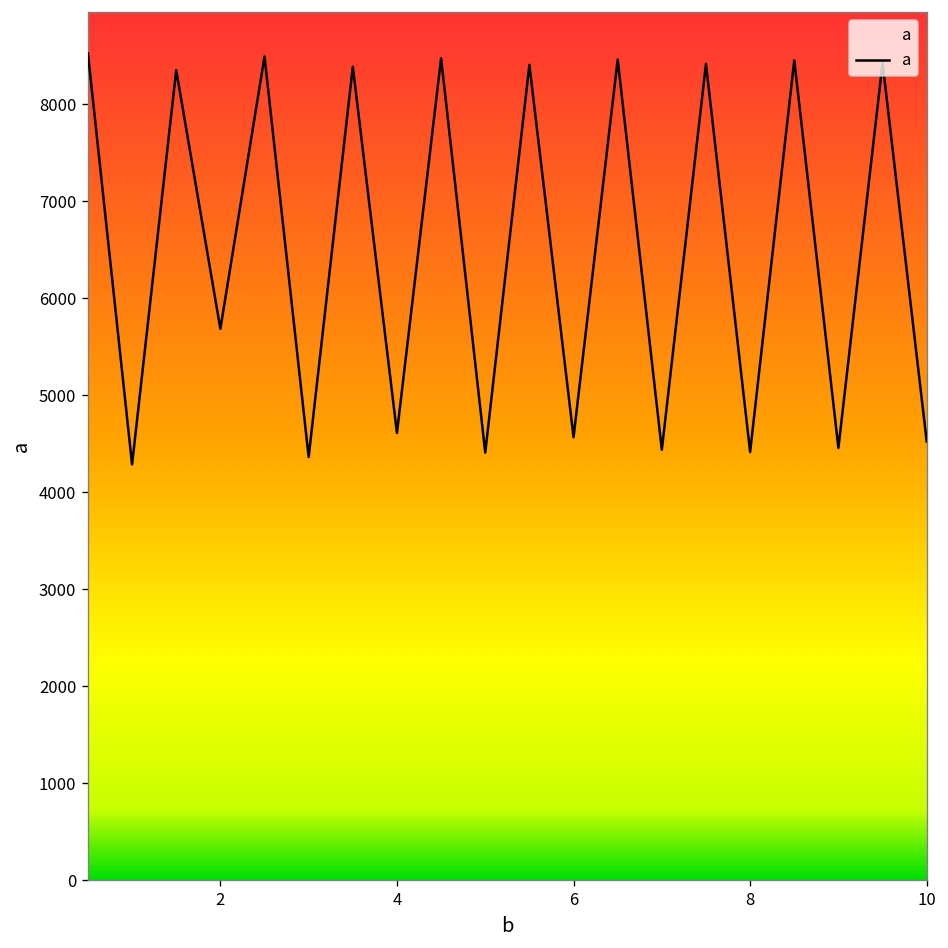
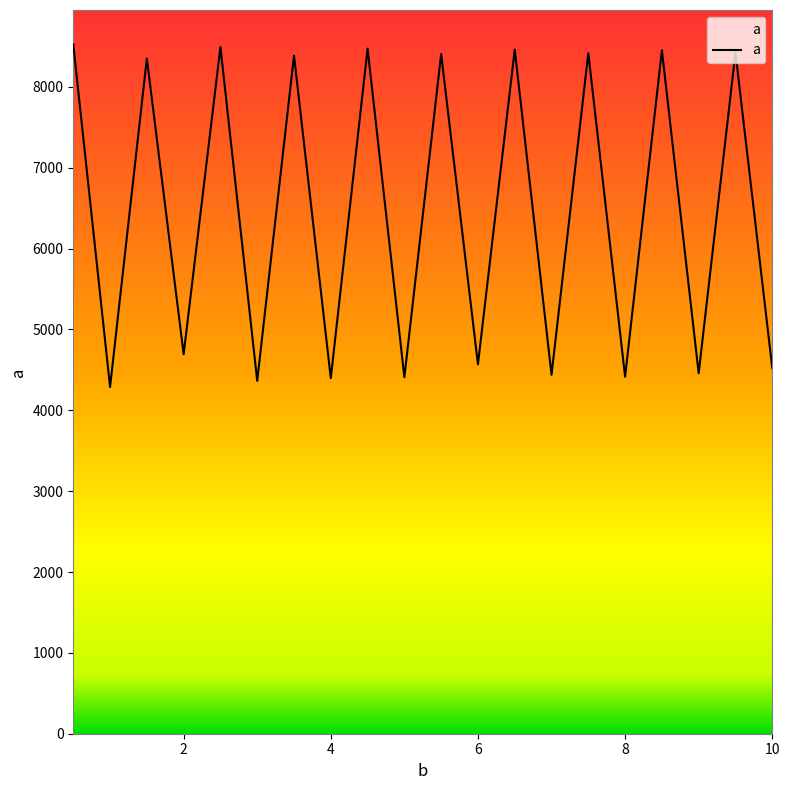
2: 5700 -> 4700
4: 4600 -> 4400
